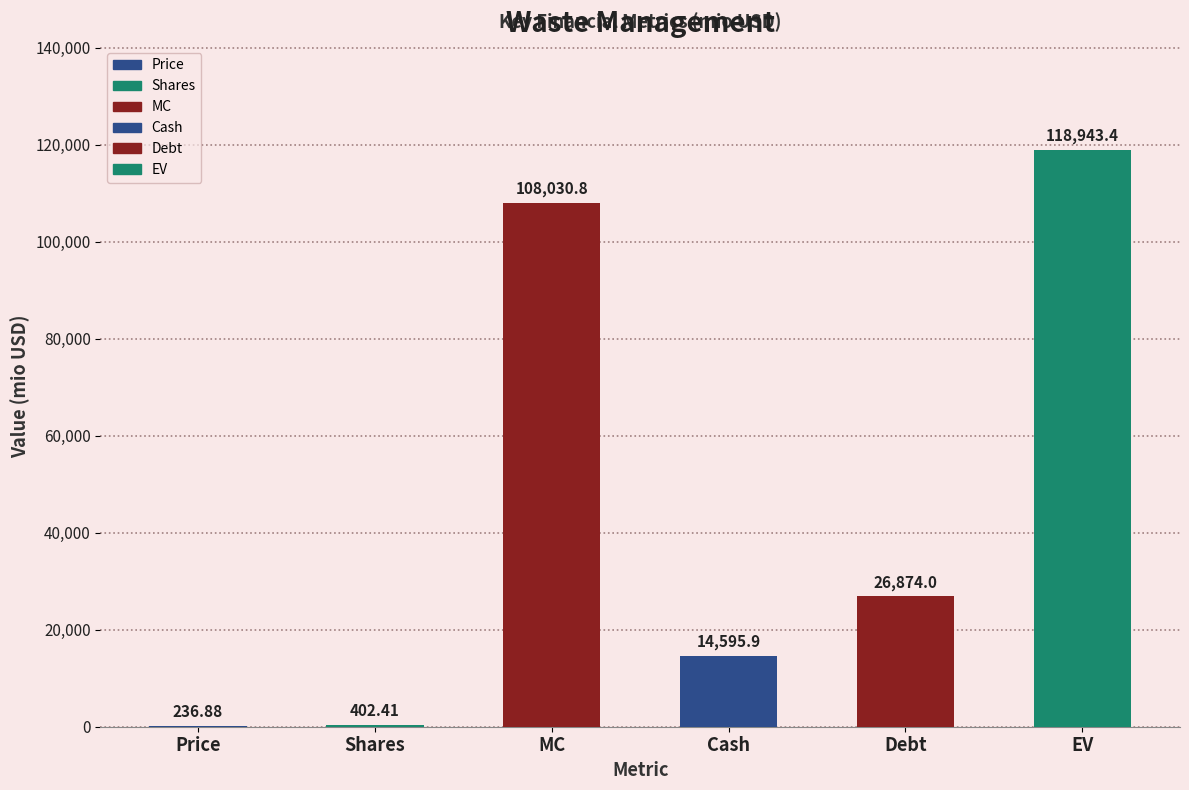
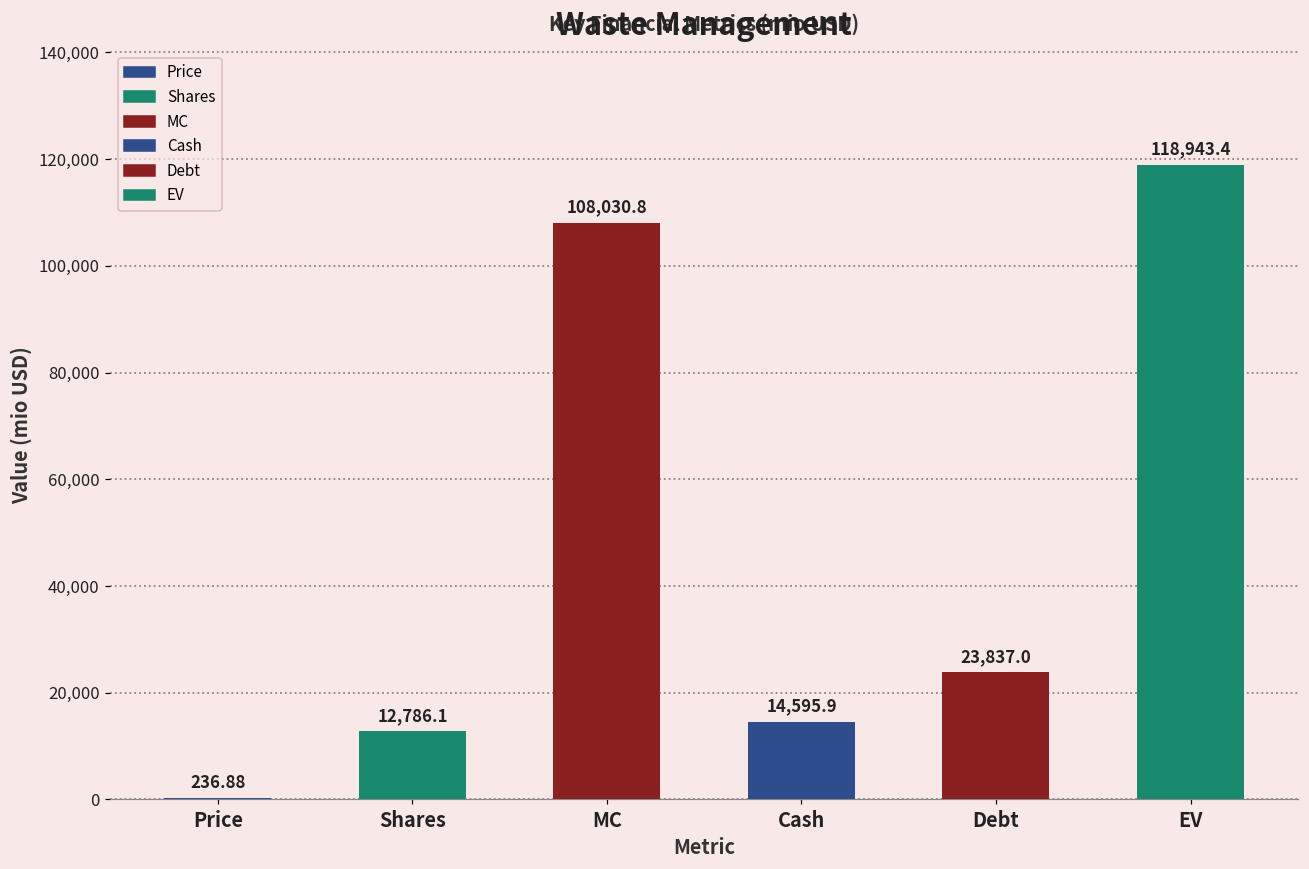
Shares: 402.41 -> 12,786.1
Debt: 26,874.0 -> 23,837.0
